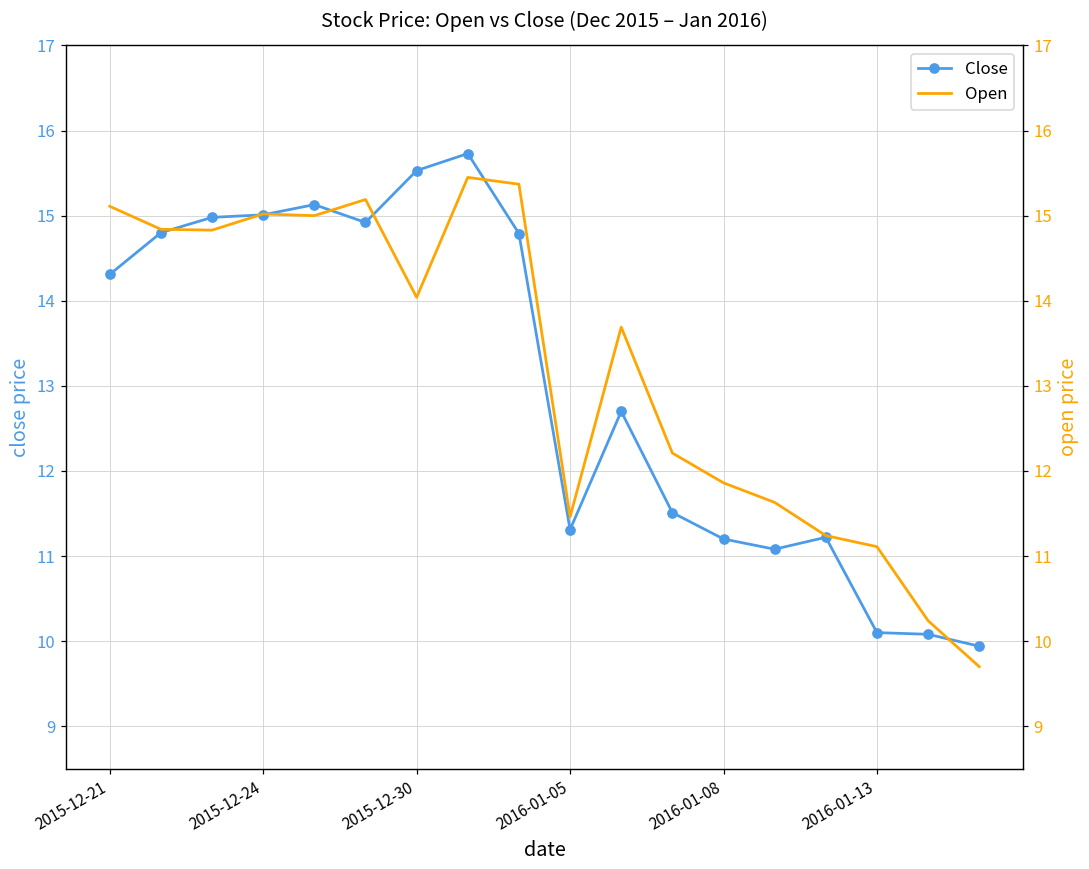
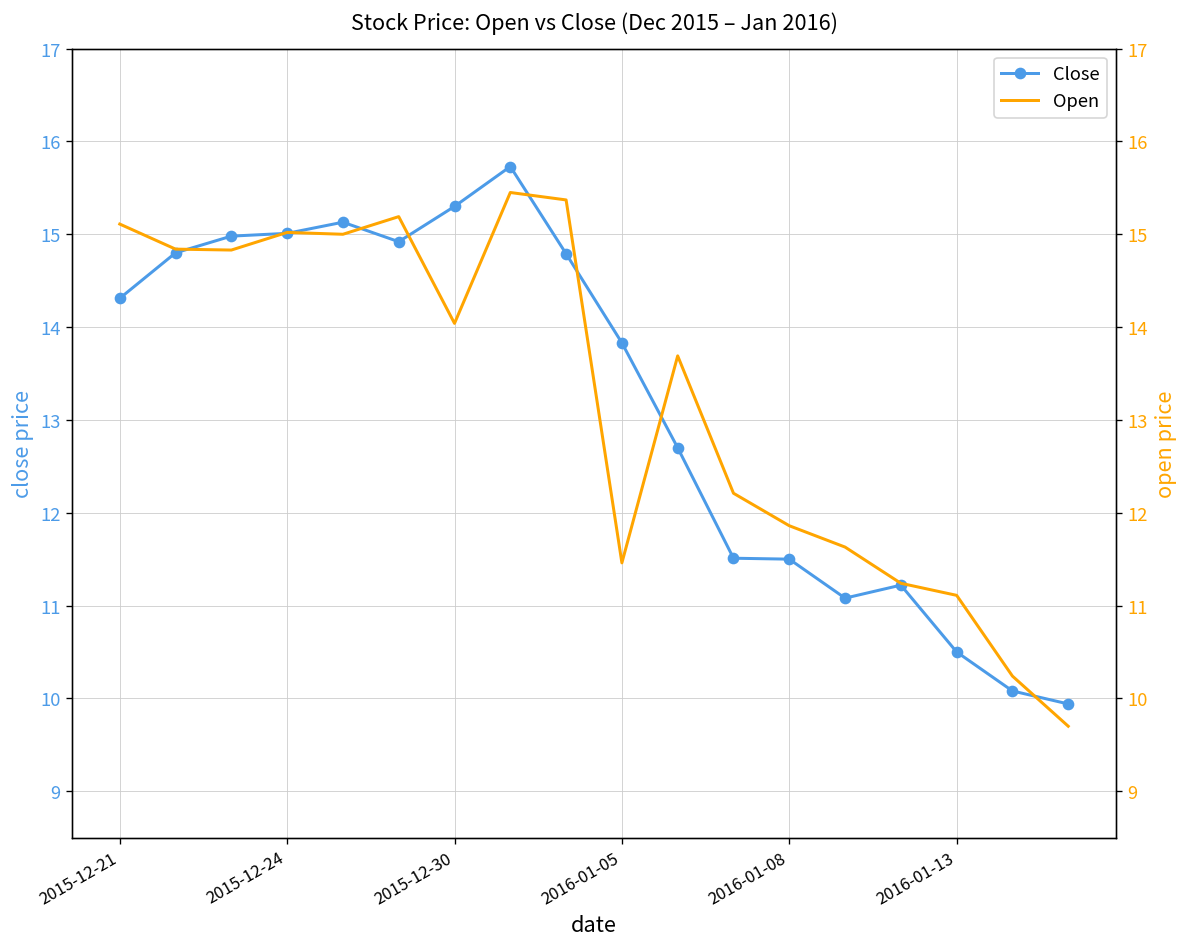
Close, 2015-12-30: 15.5 -> 15.3
Close, 2016-01-05: 11.3 -> 13.8
Close, 2016-01-08: 11.2 -> 11.5
Close, 2016-01-13: 10.1 -> 10.5
